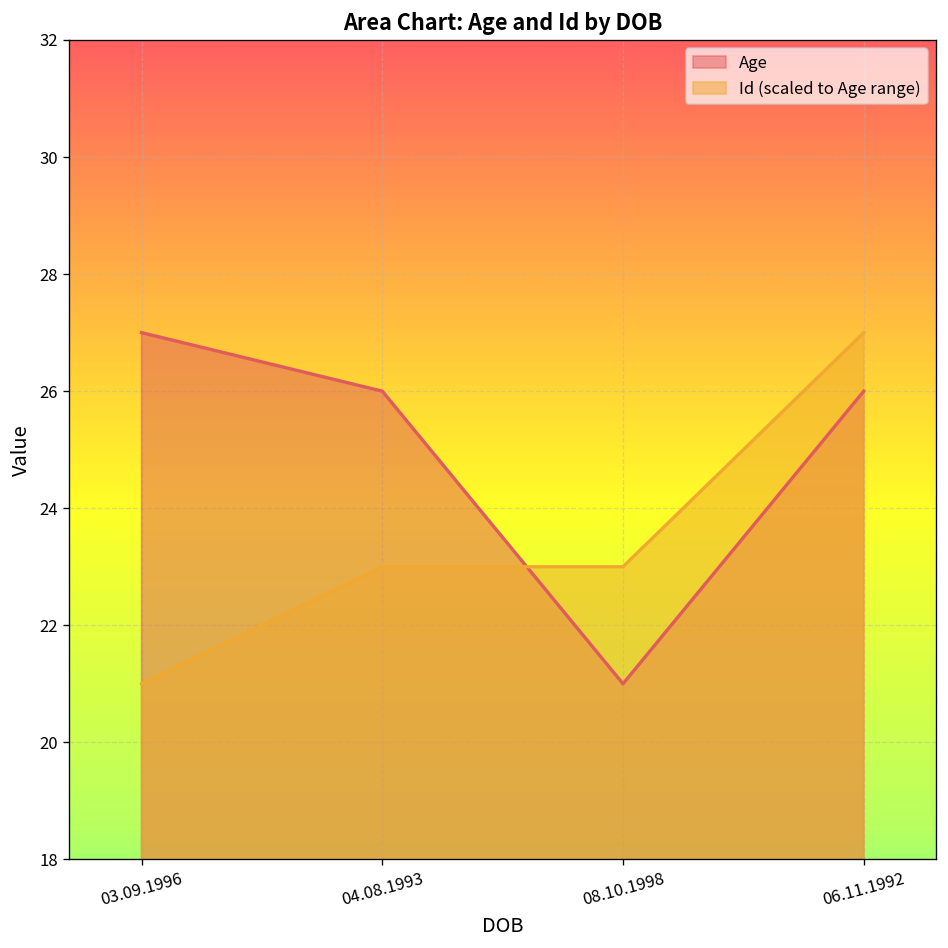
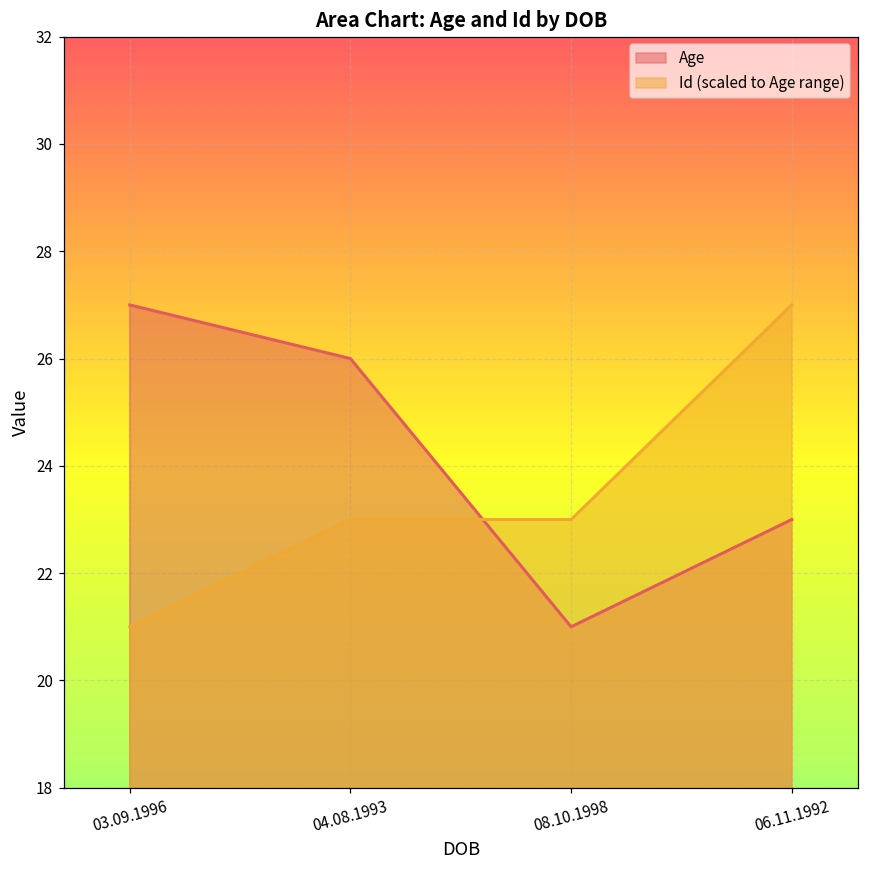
Age, 06.11.1992: 26 -> 23
